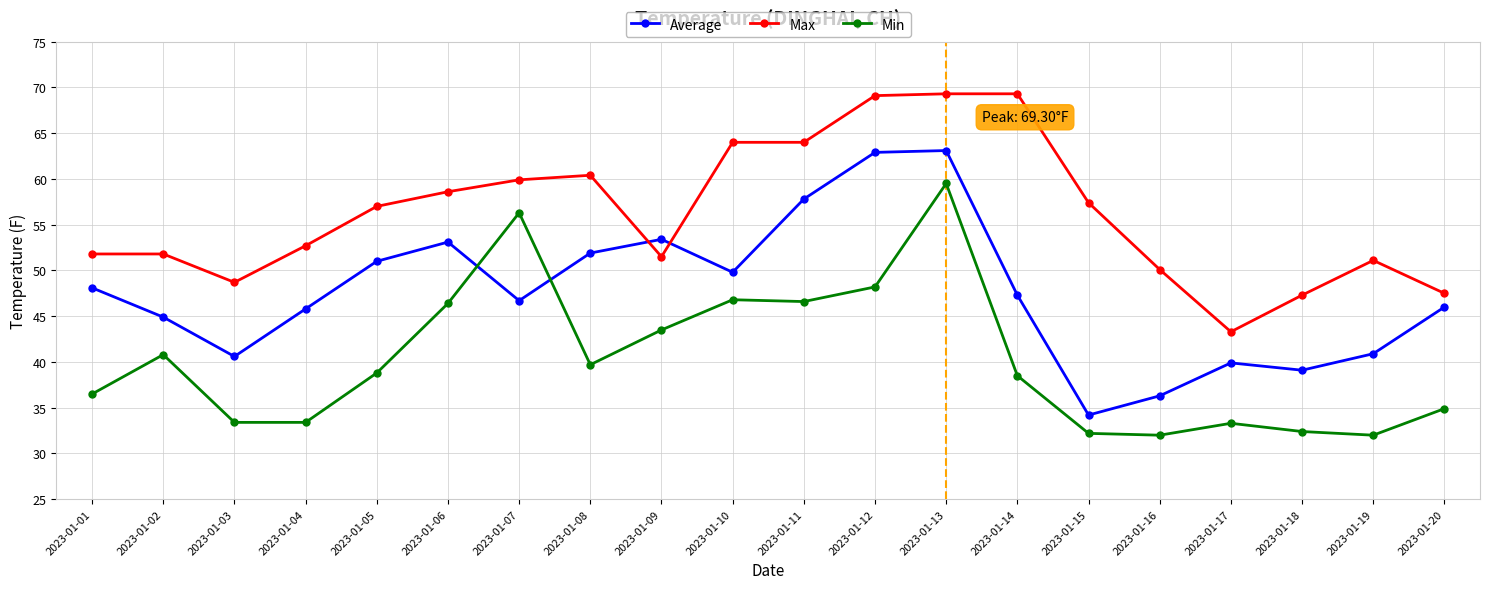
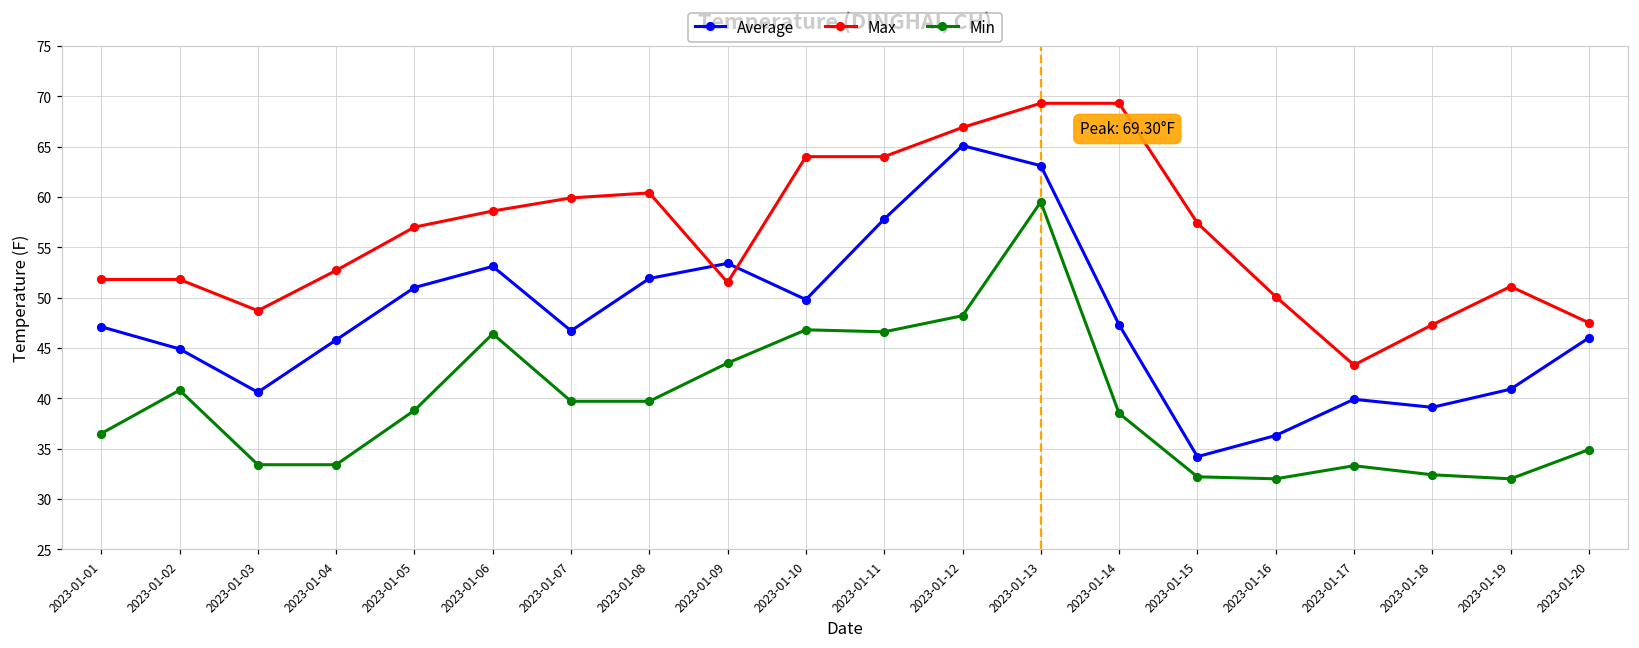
Average, 2023-01-01: 48 -> 47
Min, 2023-01-07: 56 -> 40
Average, 2023-01-12: 63 -> 65
Max, 2023-01-12: 69 -> 67
